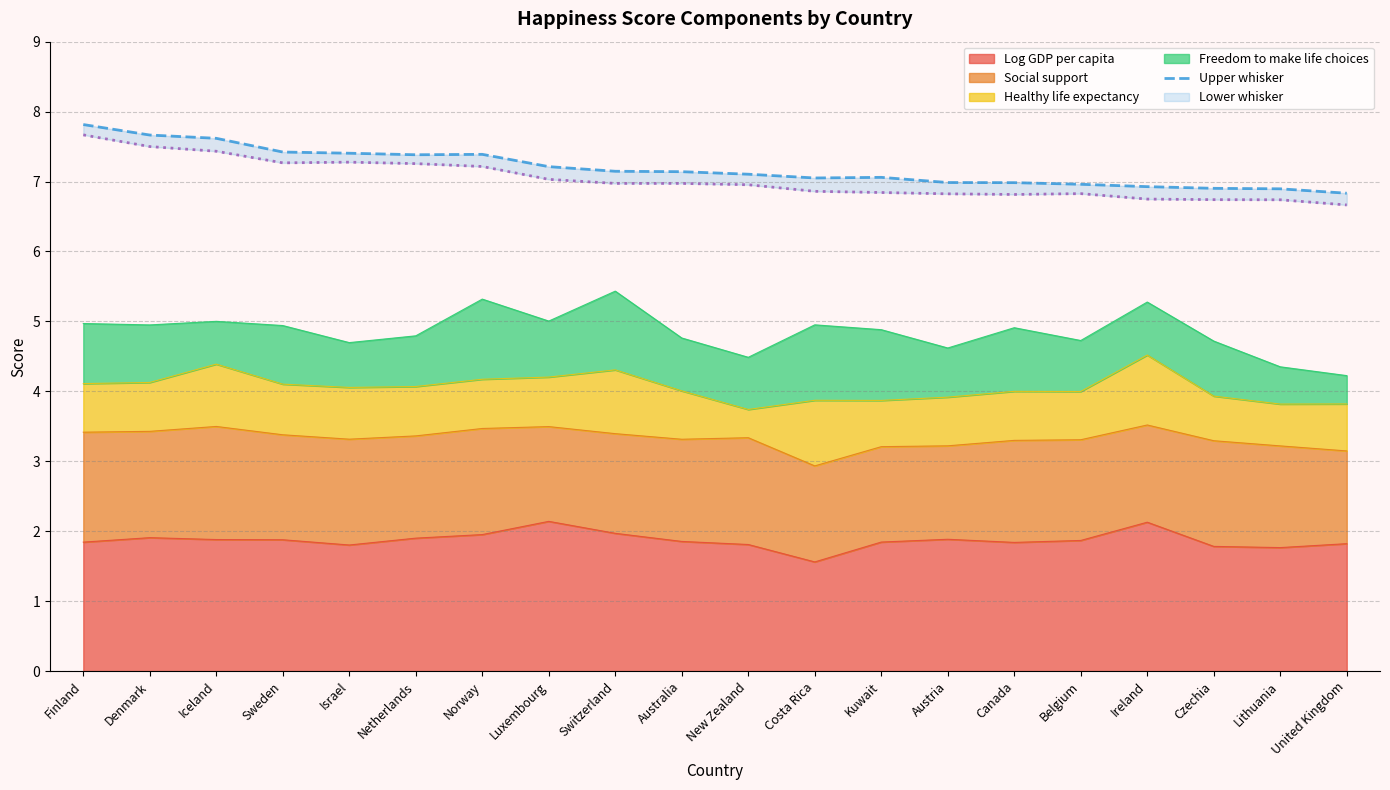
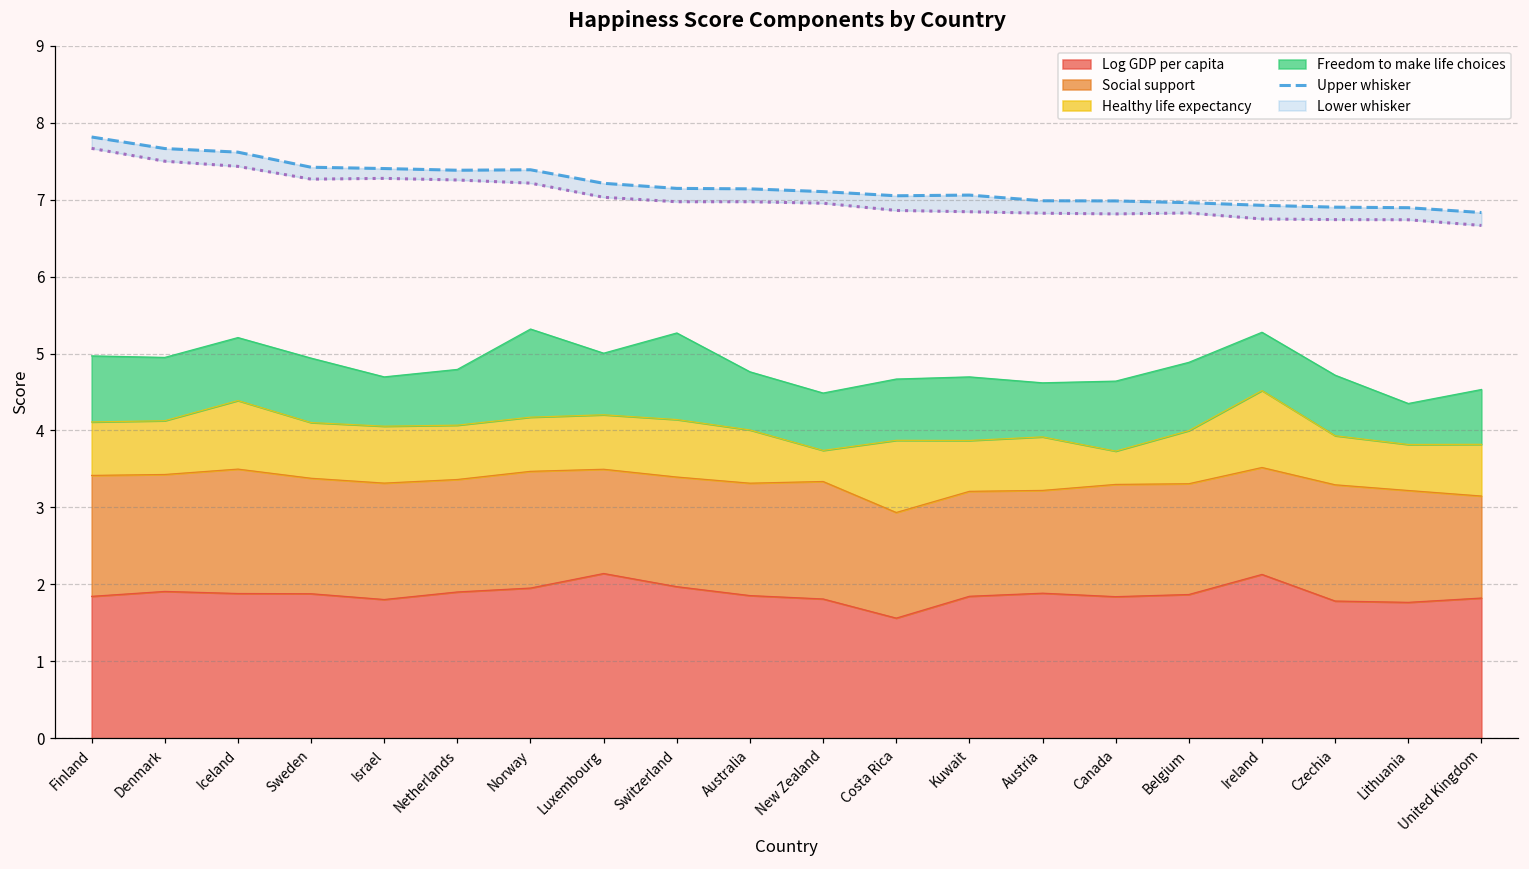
Freedom to make life choices, Iceland: 0.6 -> 0.8
Healthy life expectancy, Switzerland: 0.9 -> 0.7
Freedom to make life choices, Costa Rica: 1.1 -> 0.8
Freedom to make life choices, Kuwait: 1.0 -> 0.8
Healthy life expectancy, Canada: 0.7 -> 0.4
Freedom to make life choices, Belgium: 0.7 -> 0.9
Freedom to make life choices, United Kingdom: 0.4 -> 0.7
